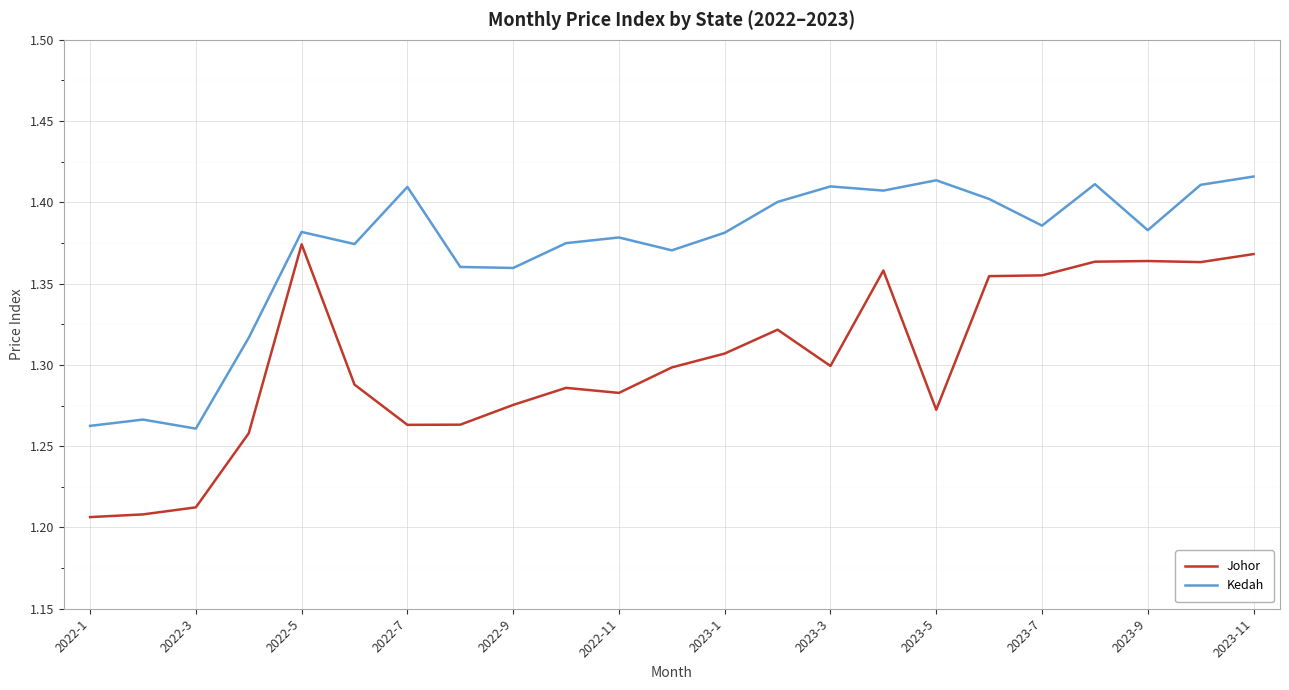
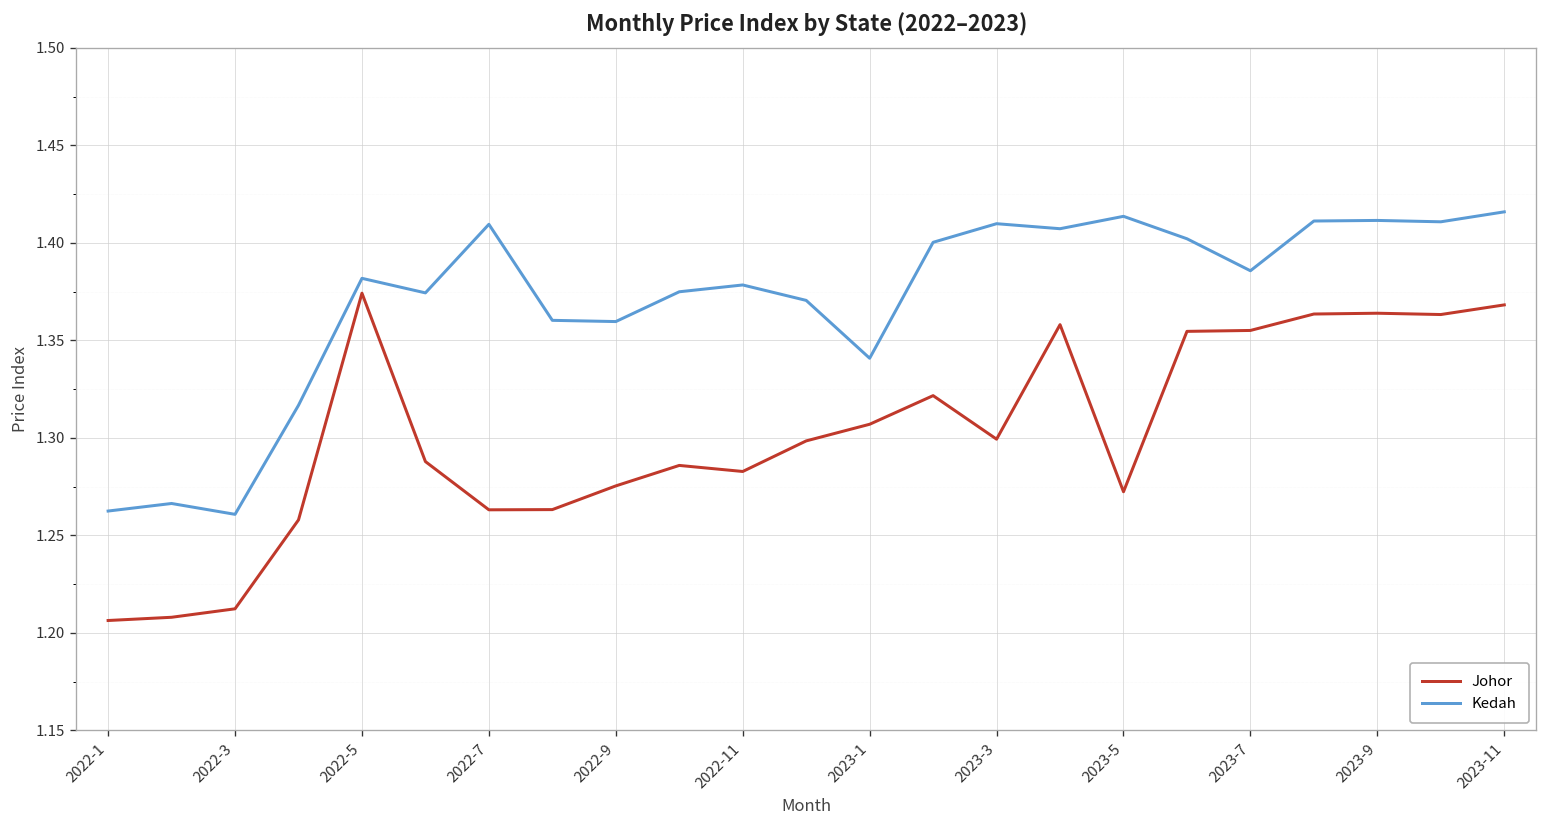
Kedah, 2023-1: 1.381 -> 1.341
Kedah, 2023-9: 1.383 -> 1.412
